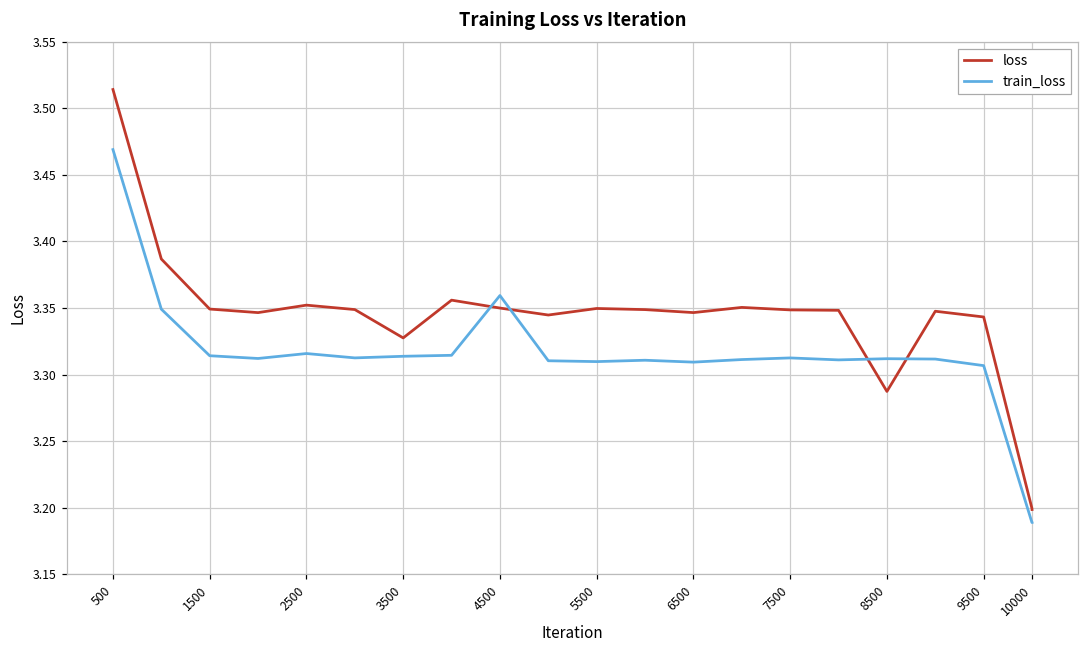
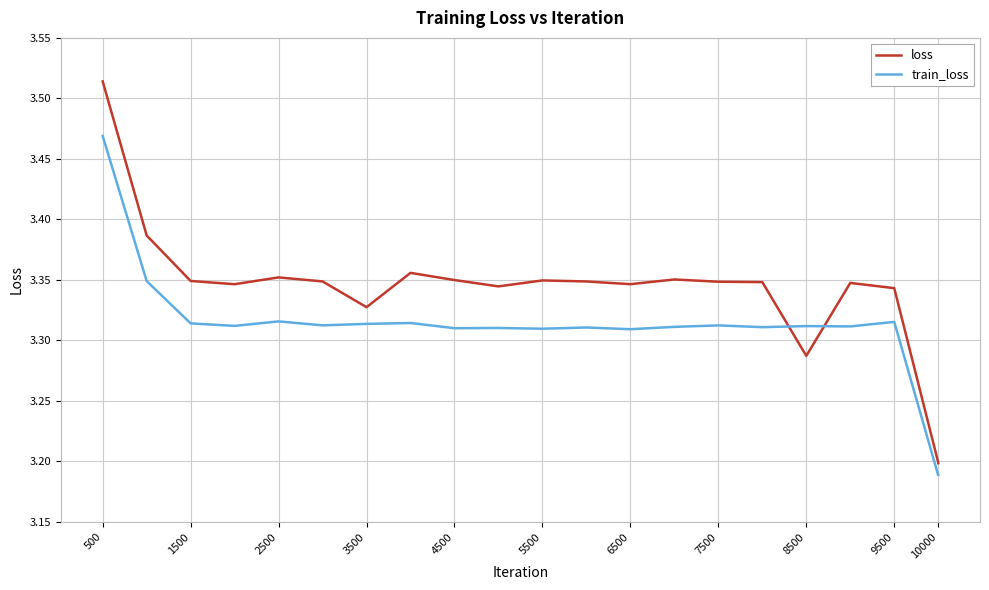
train_loss, 4500: 3.359 -> 3.310
train_loss, 9500: 3.307 -> 3.315
